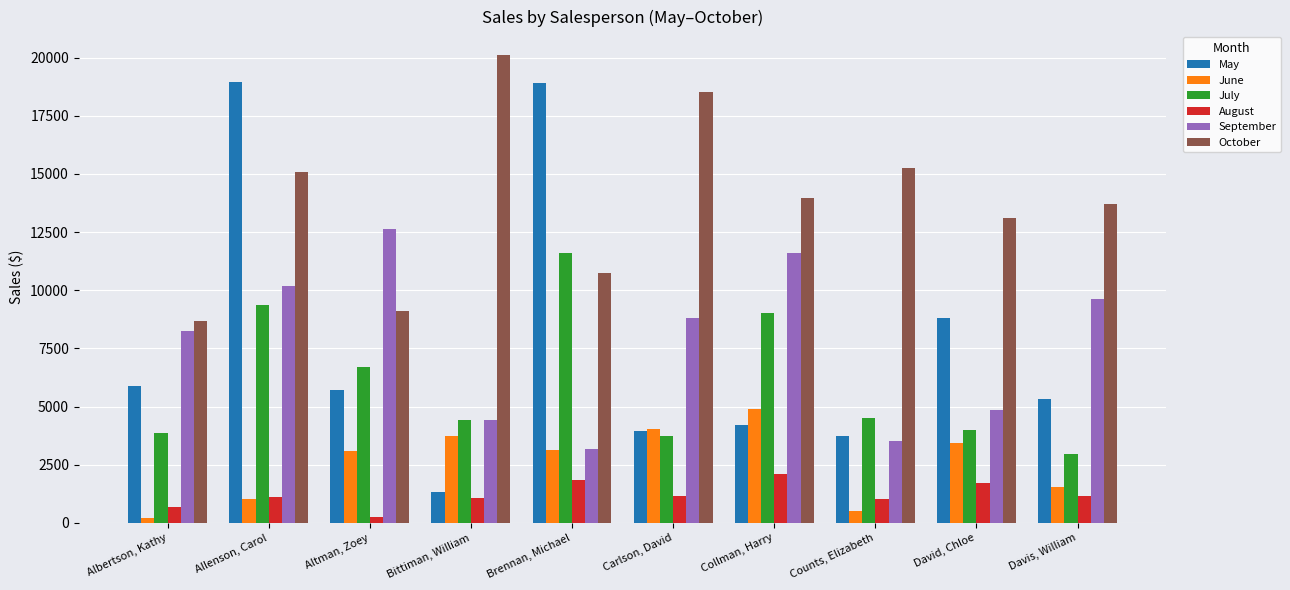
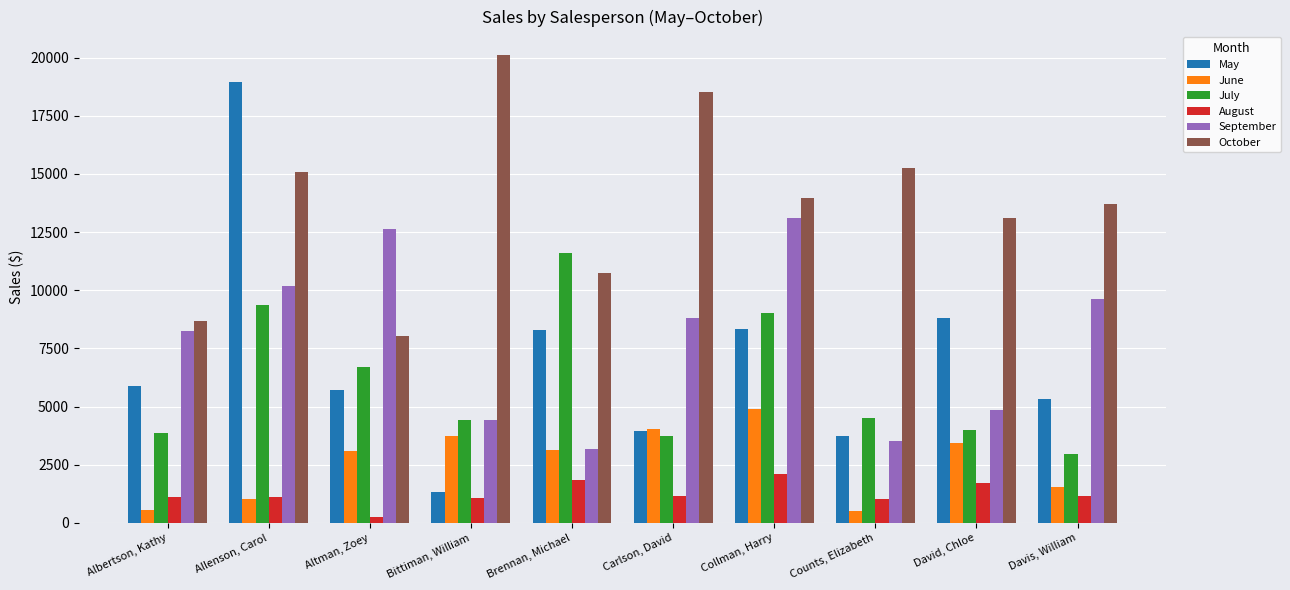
June, Albertson, Kathy: 200 -> 600
August, Albertson, Kathy: 700 -> 1100
October, Altman, Zoey: 9100 -> 8000
May, Brennan, Michael: 18900 -> 8300
May, Collman, Harry: 4200 -> 8300
September, Collman, Harry: 11600 -> 13100
